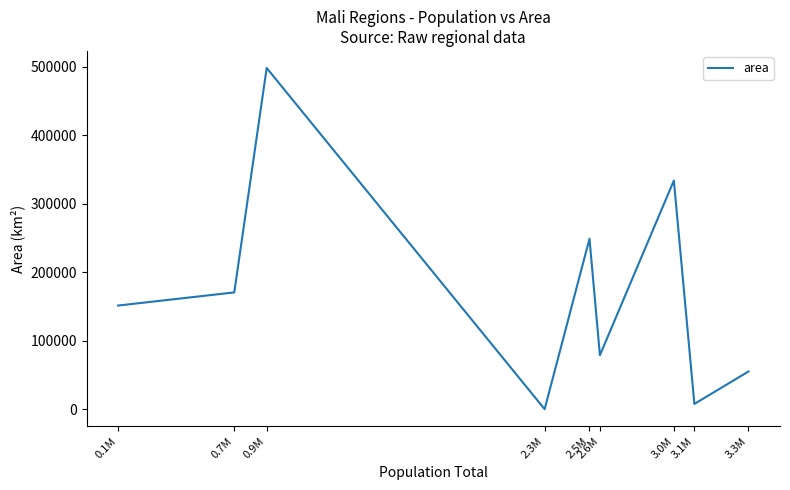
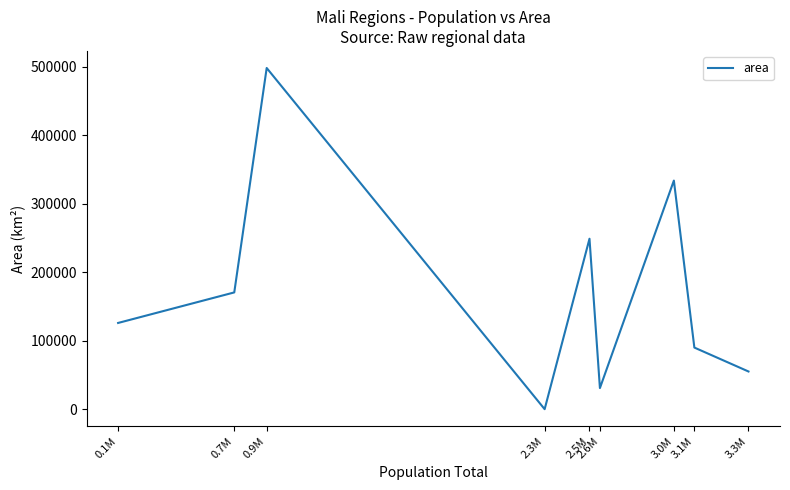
0.1M: 150000 -> 130000
2.6M: 80000 -> 30000
3.1M: 10000 -> 90000
